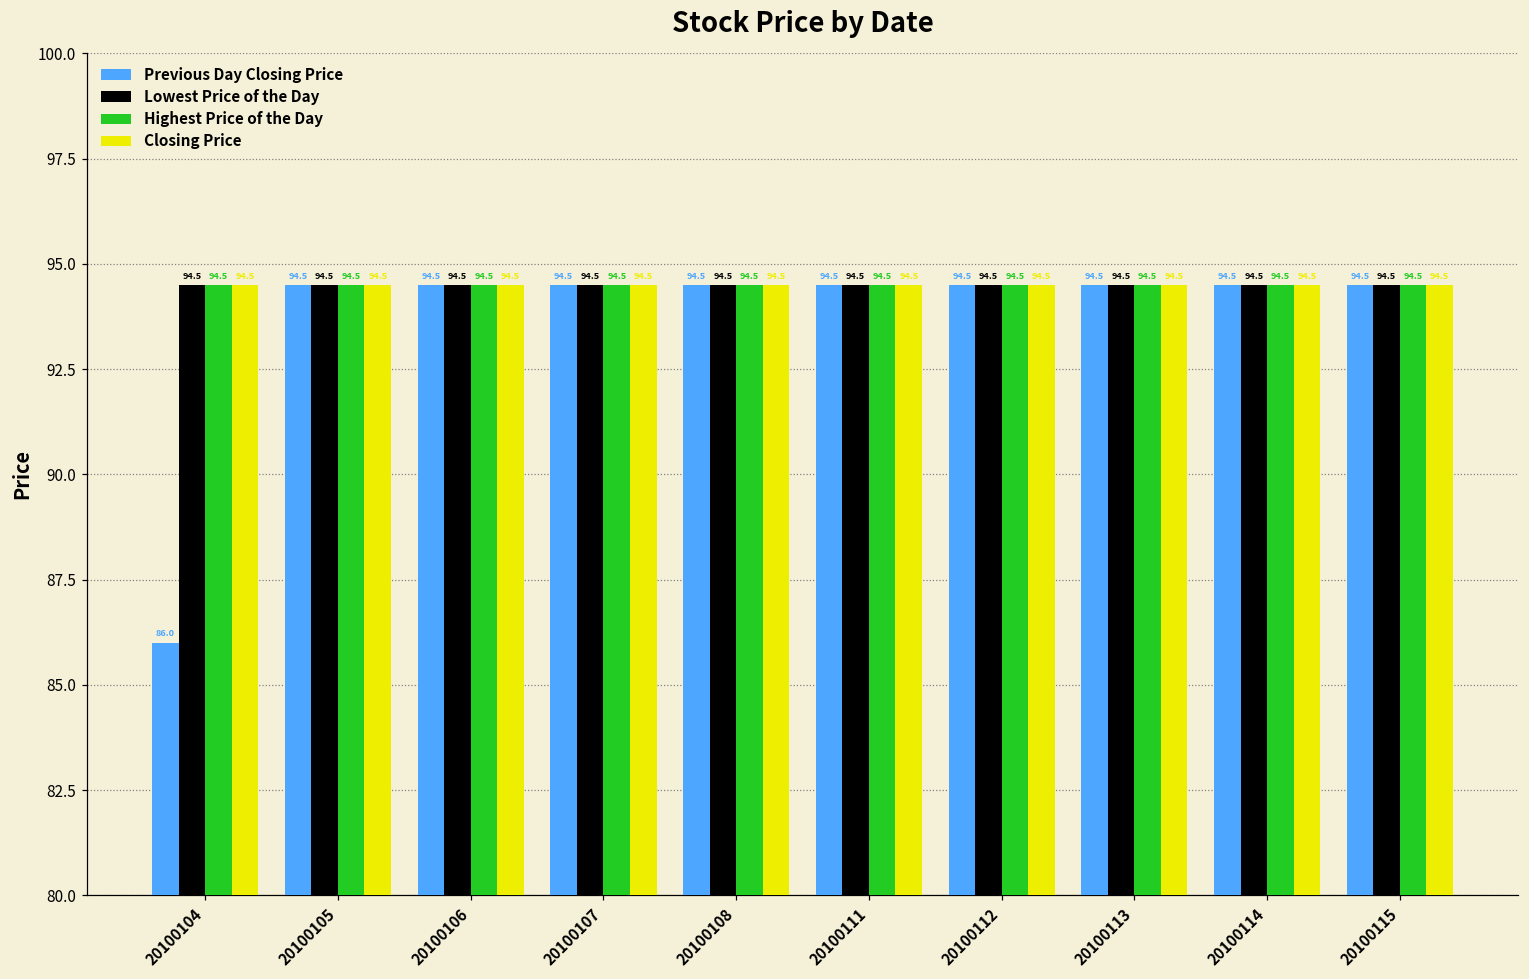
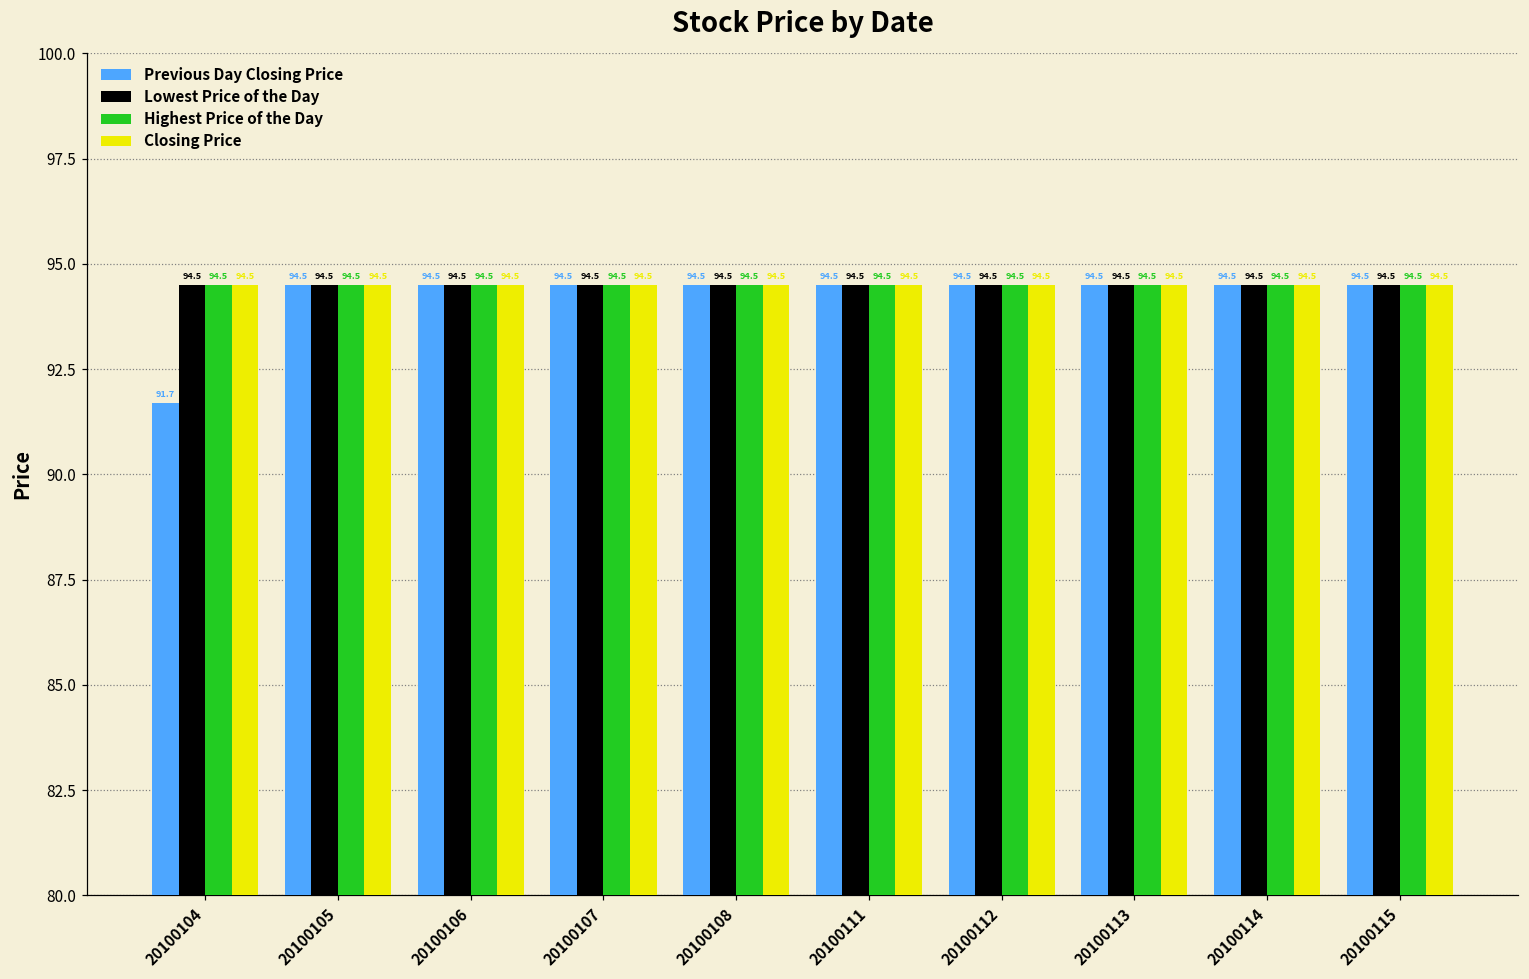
Previous Day Closing Price, 20100104: 86.0 -> 91.7
